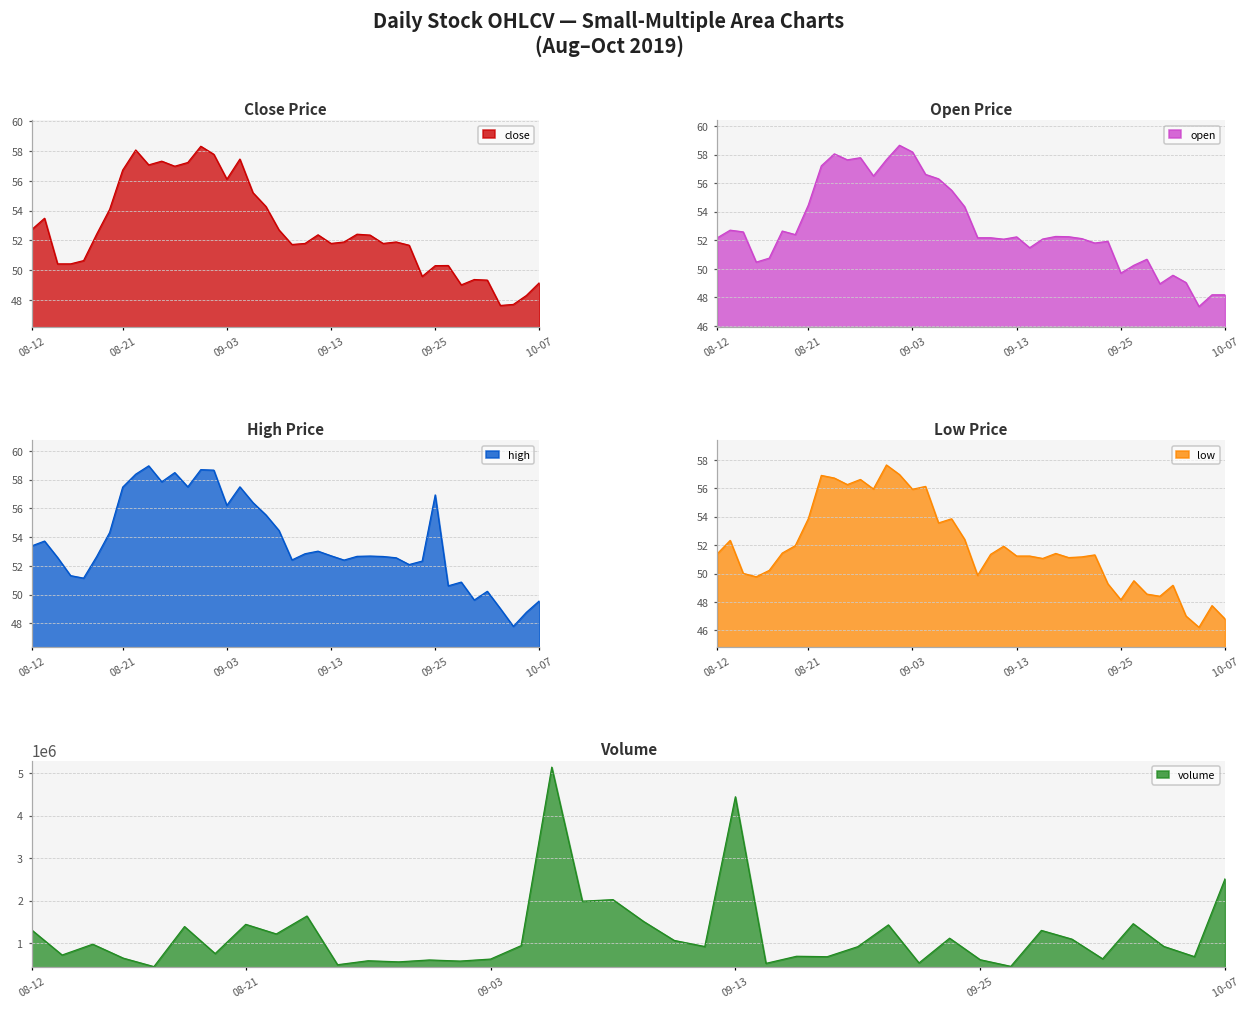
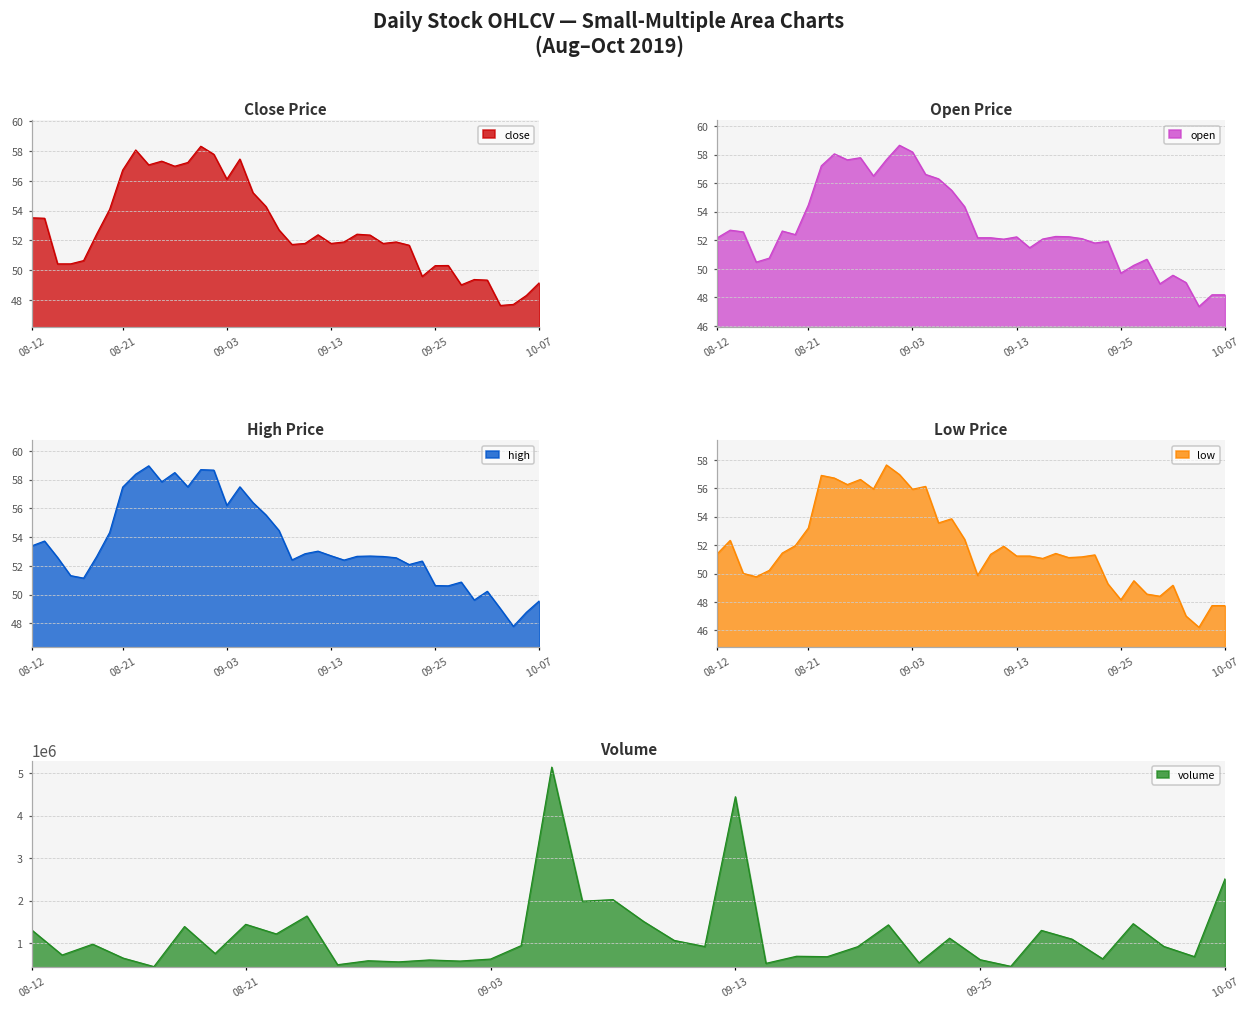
Close Price, 08-12: 52.7 -> 53.5
High Price, 09-25: 56.9 -> 50.6
Low Price, 08-21: 53.9 -> 53.2
Low Price, 10-07: 46.8 -> 47.7
